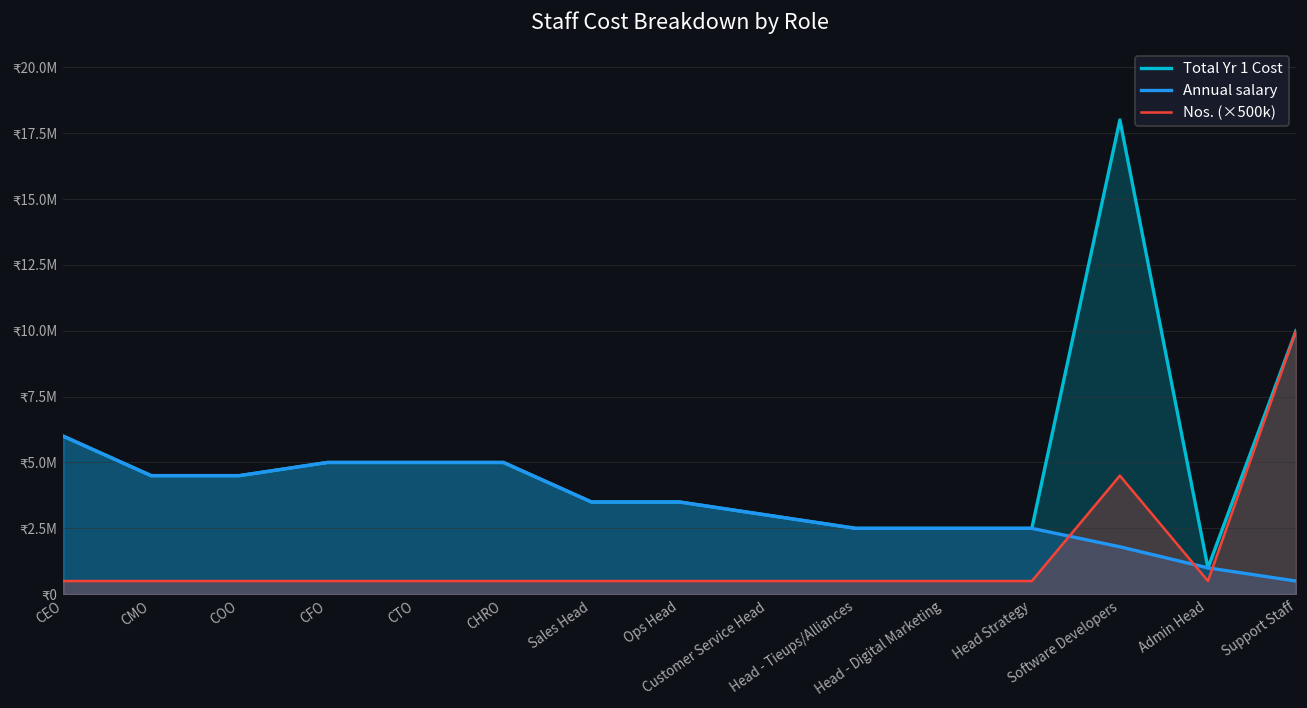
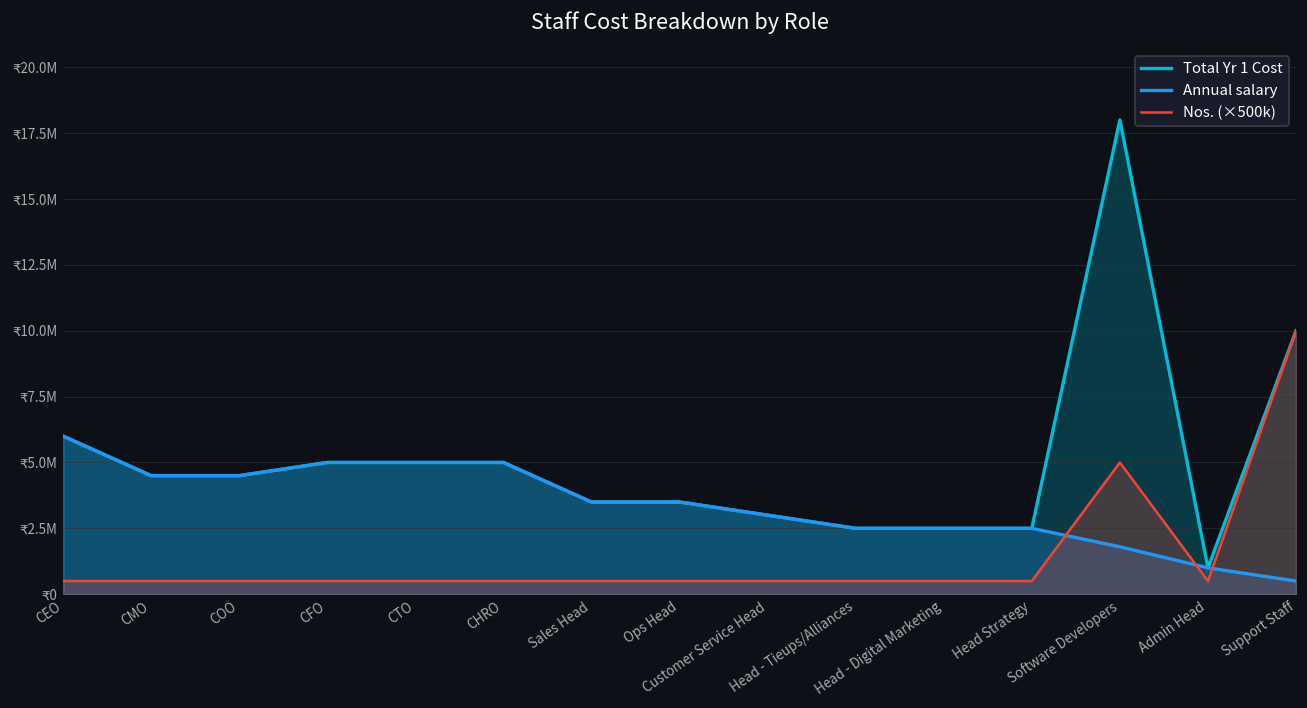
Nos. (×500k), Software Developers: ₹4500000 -> ₹5000000
